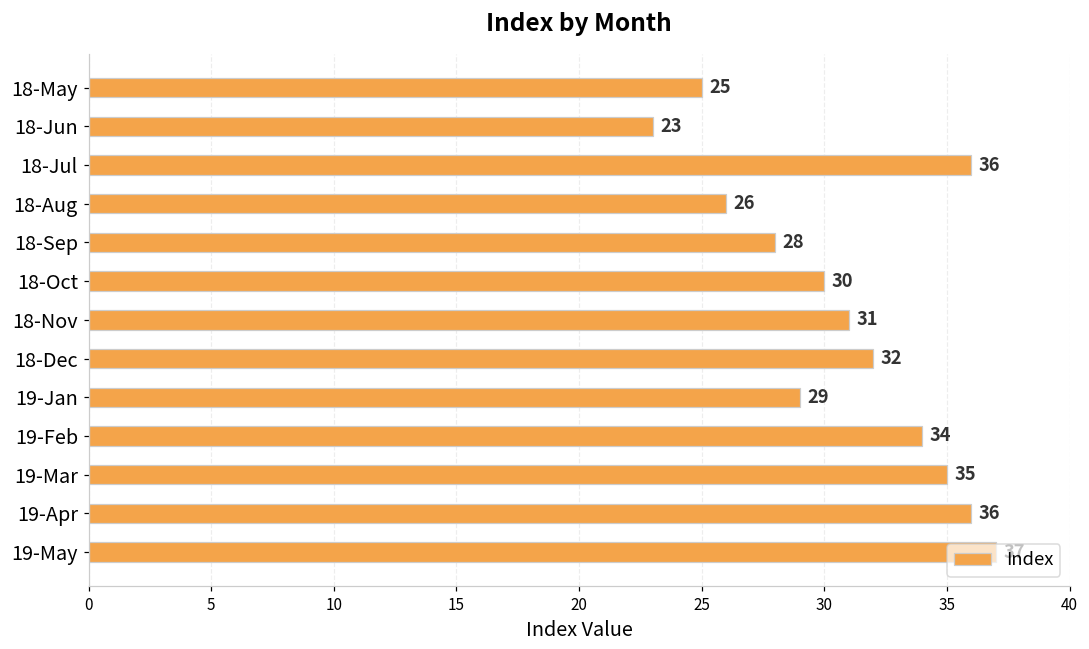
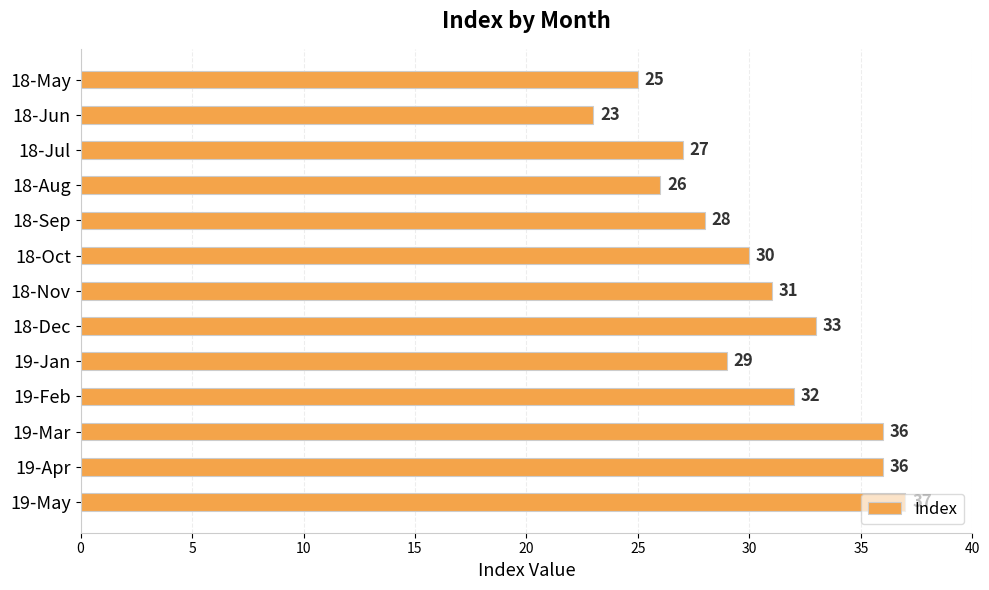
18-Jul: 36 -> 27
18-Dec: 32 -> 33
19-Feb: 34 -> 32
19-Mar: 35 -> 36
